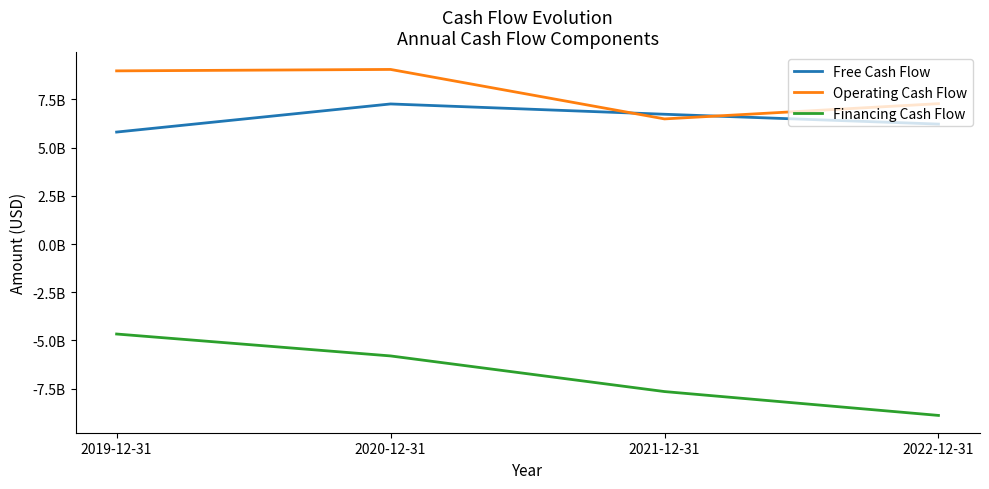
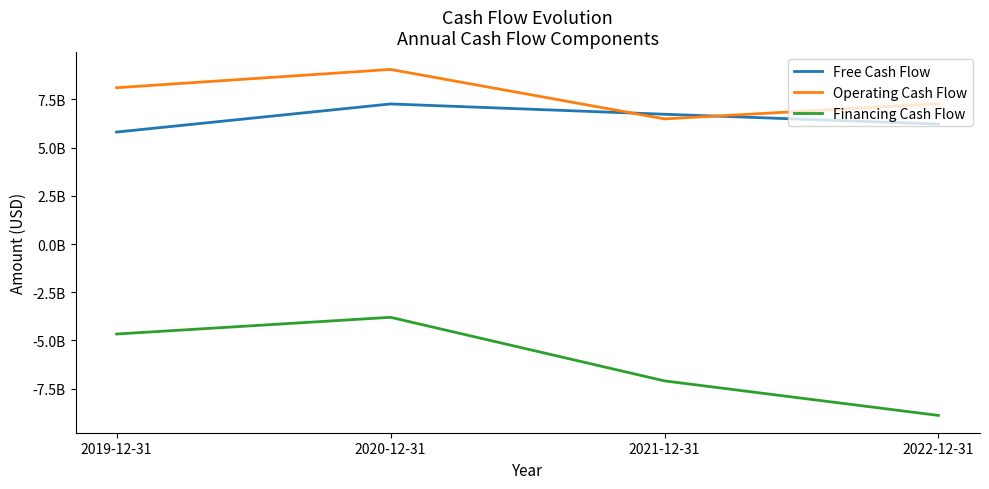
Operating Cash Flow, 2019-12-31: 9000000000 -> 8100000000
Financing Cash Flow, 2020-12-31: -5800000000 -> -3800000000
Financing Cash Flow, 2021-12-31: -7700000000 -> -7100000000
